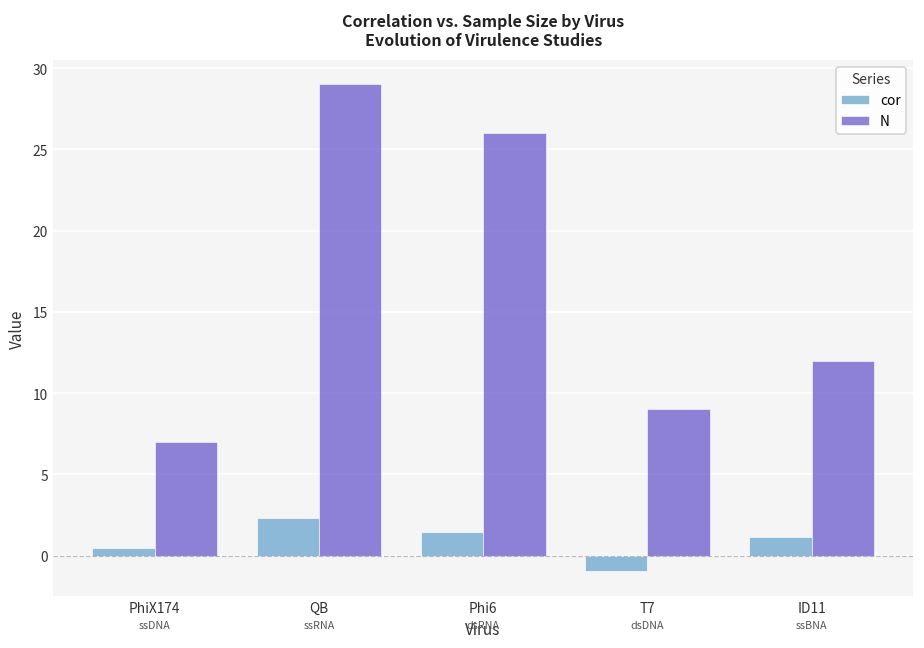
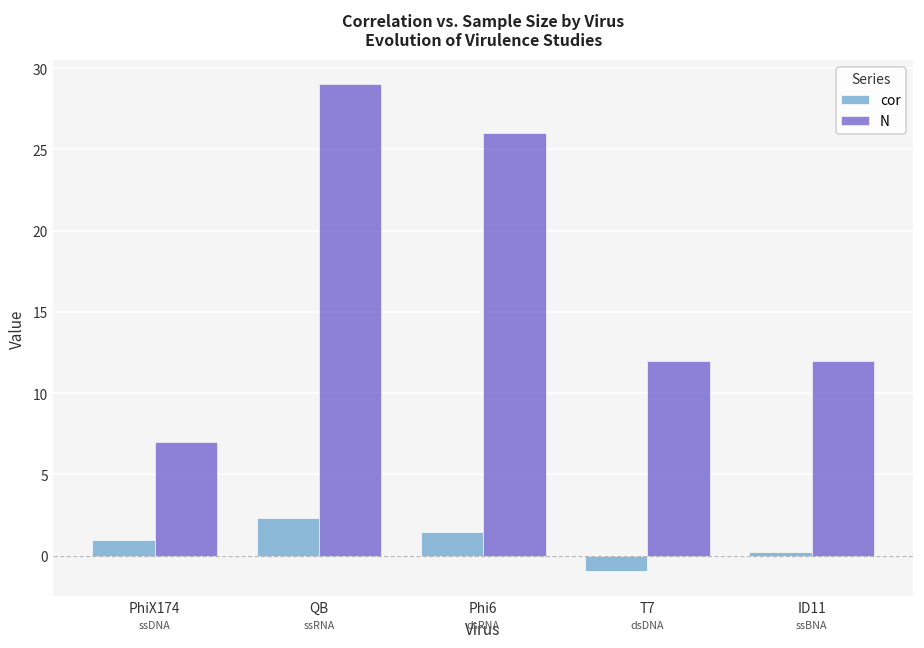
cor, PhiX174: 0.4 -> 1.0
N, T7: 9 -> 12
cor, ID11: 1.2 -> 0.2
